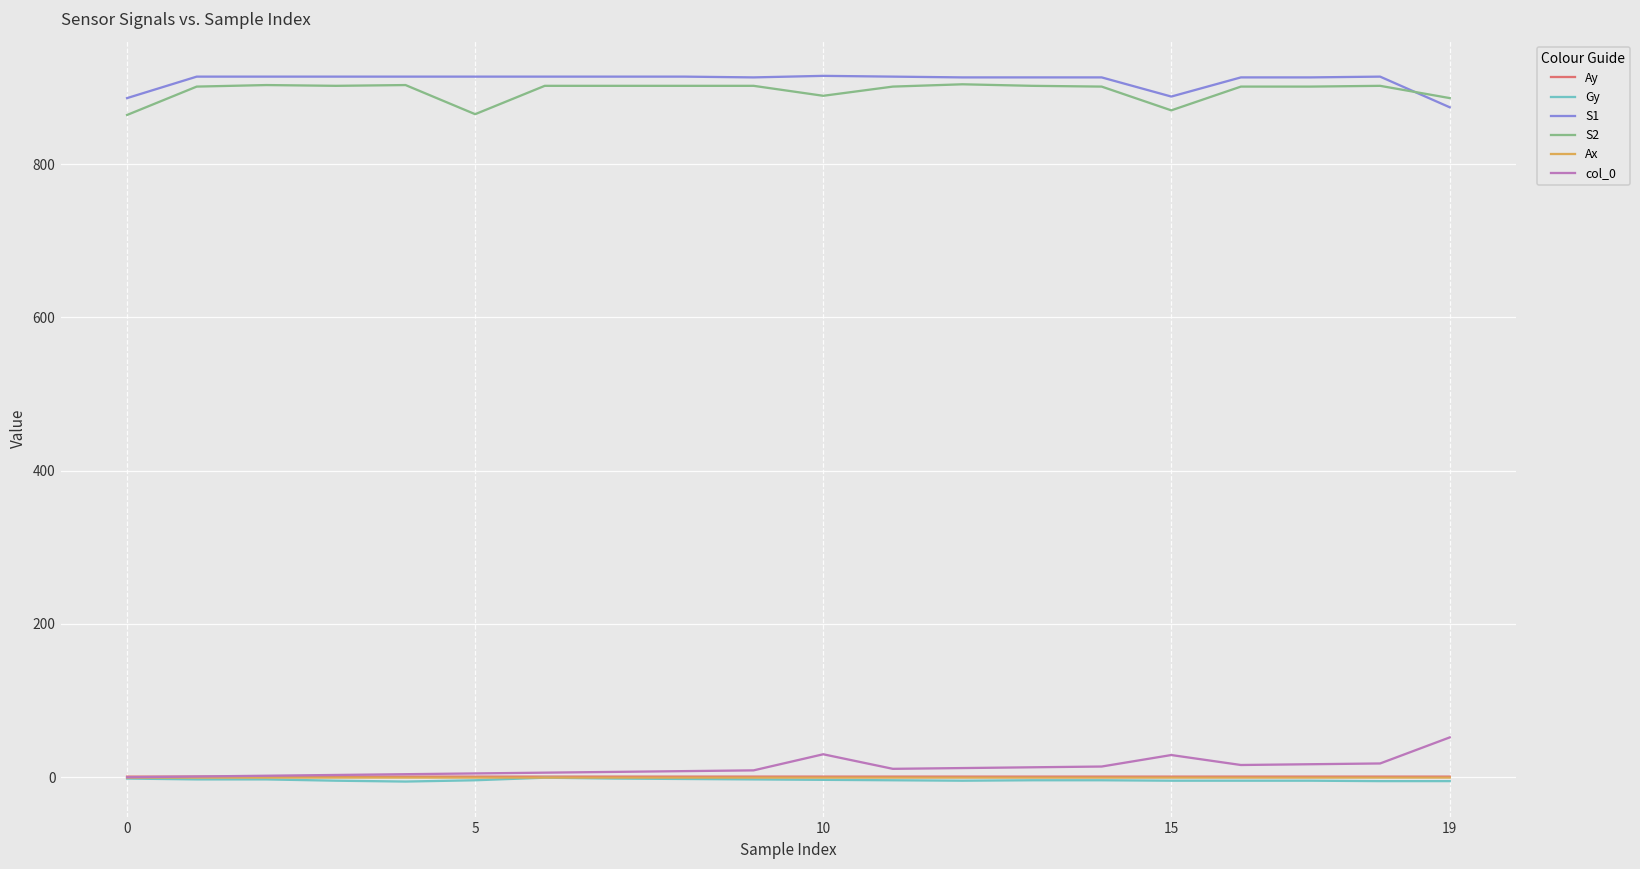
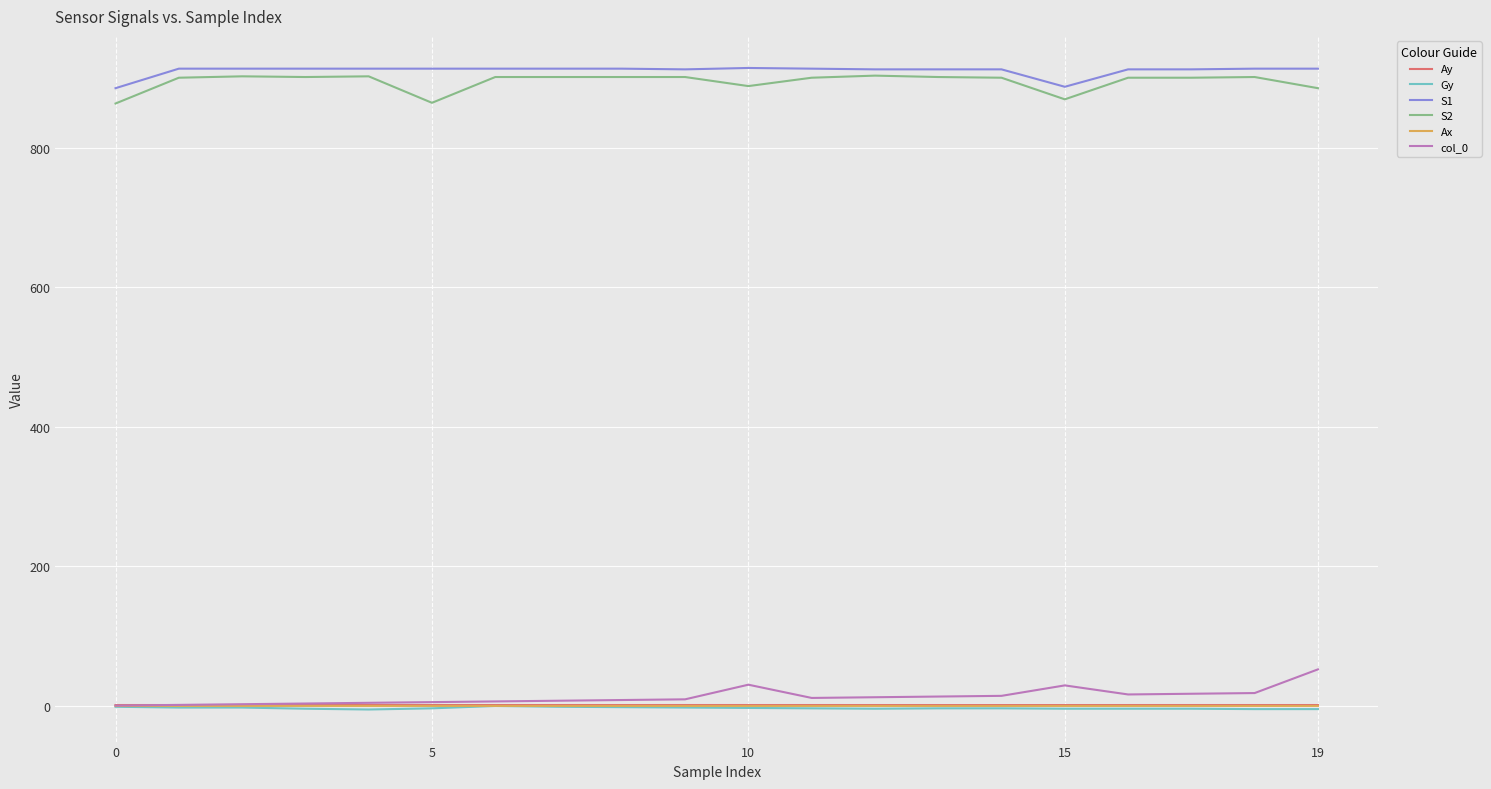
S1, 19: 870 -> 910
